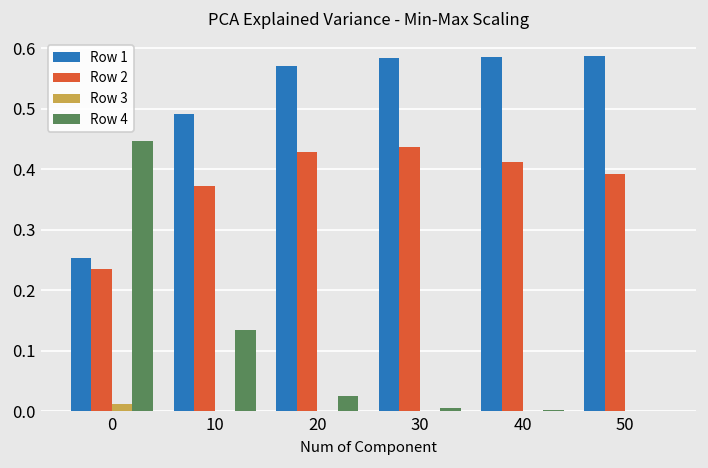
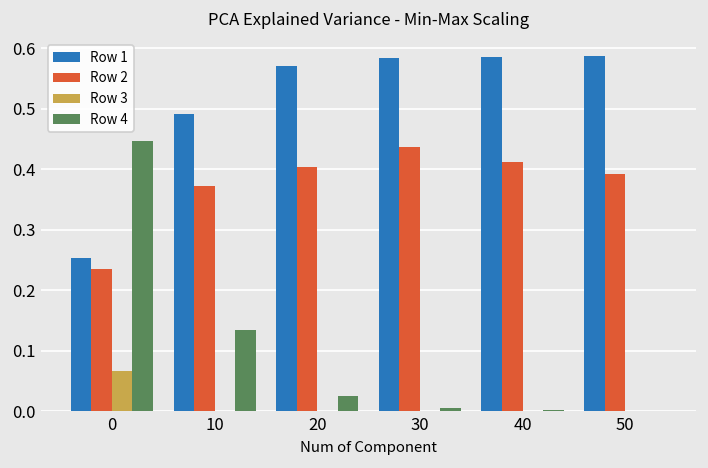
Row 3, 0: 0.01 -> 0.07
Row 2, 20: 0.43 -> 0.40
